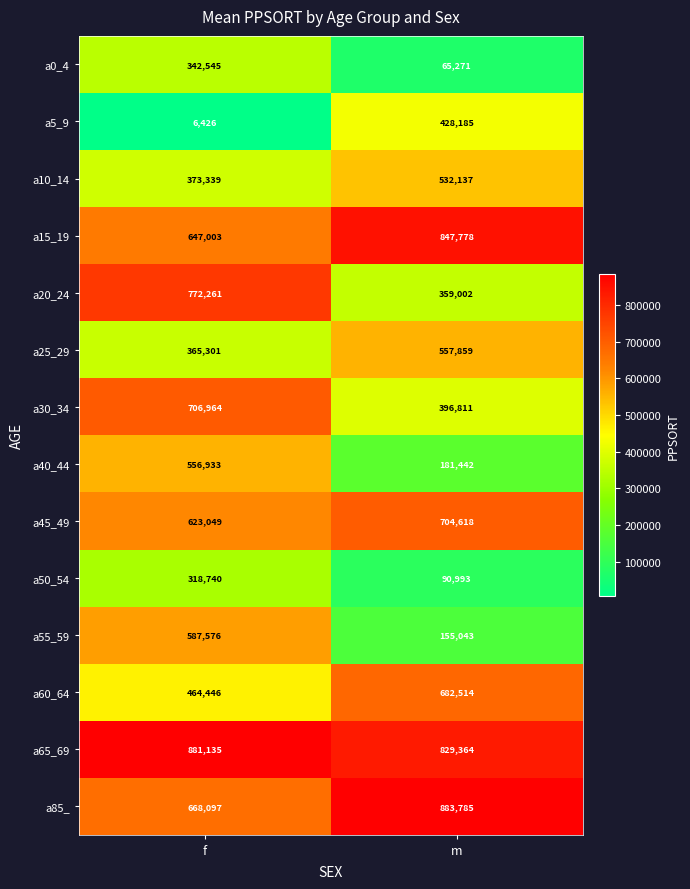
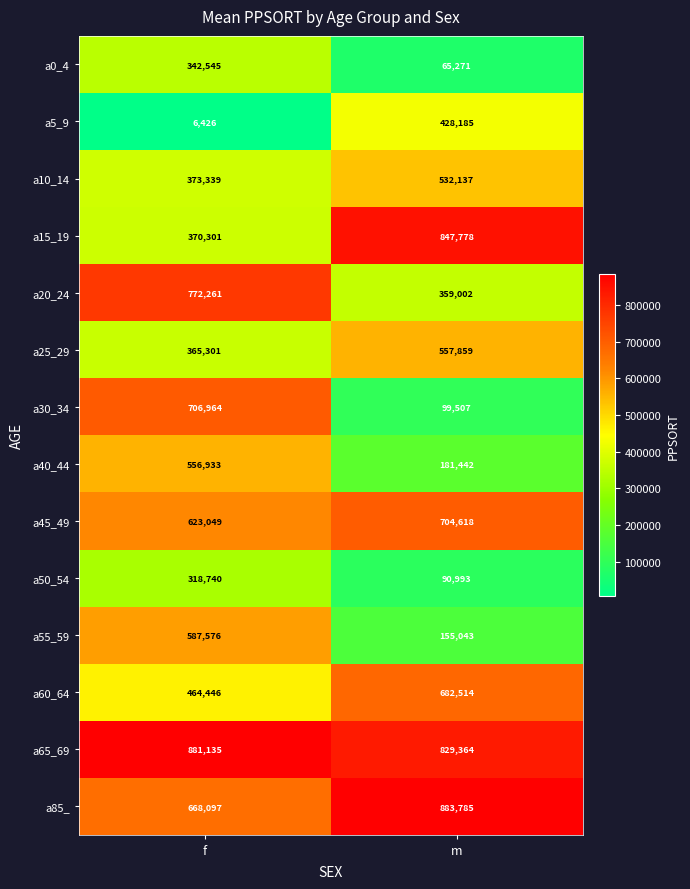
a15_19, f: 647,003 -> 370,301
a30_34, m: 396,811 -> 99,507
